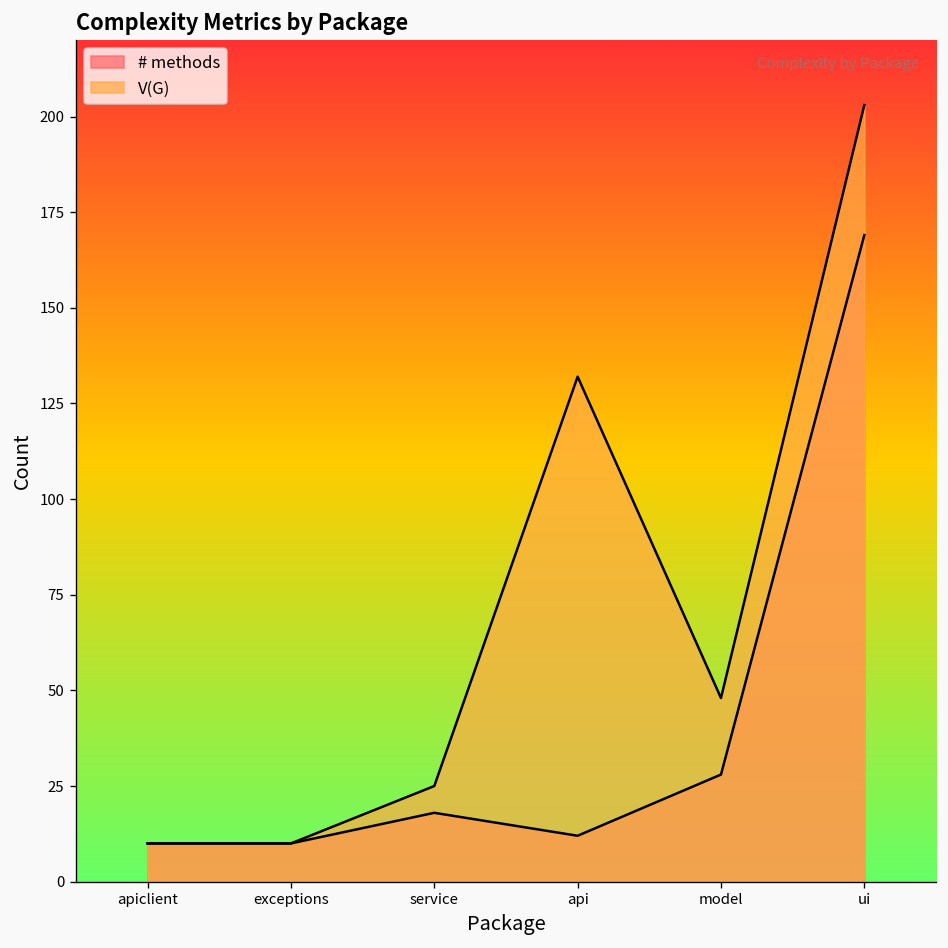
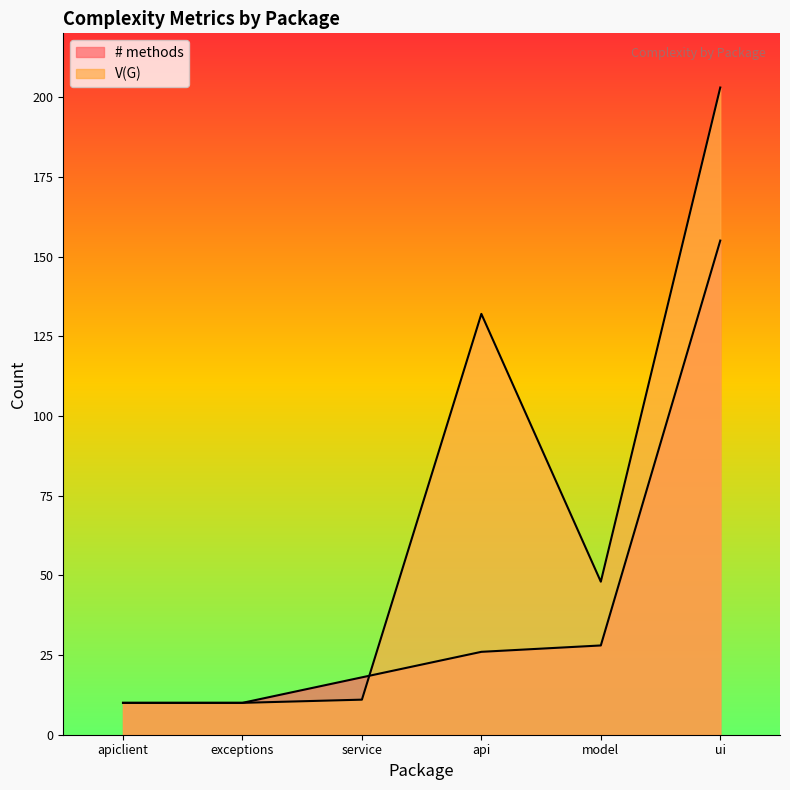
V(G), service: 25 -> 11
# methods, api: 12 -> 26
# methods, ui: 169 -> 155
